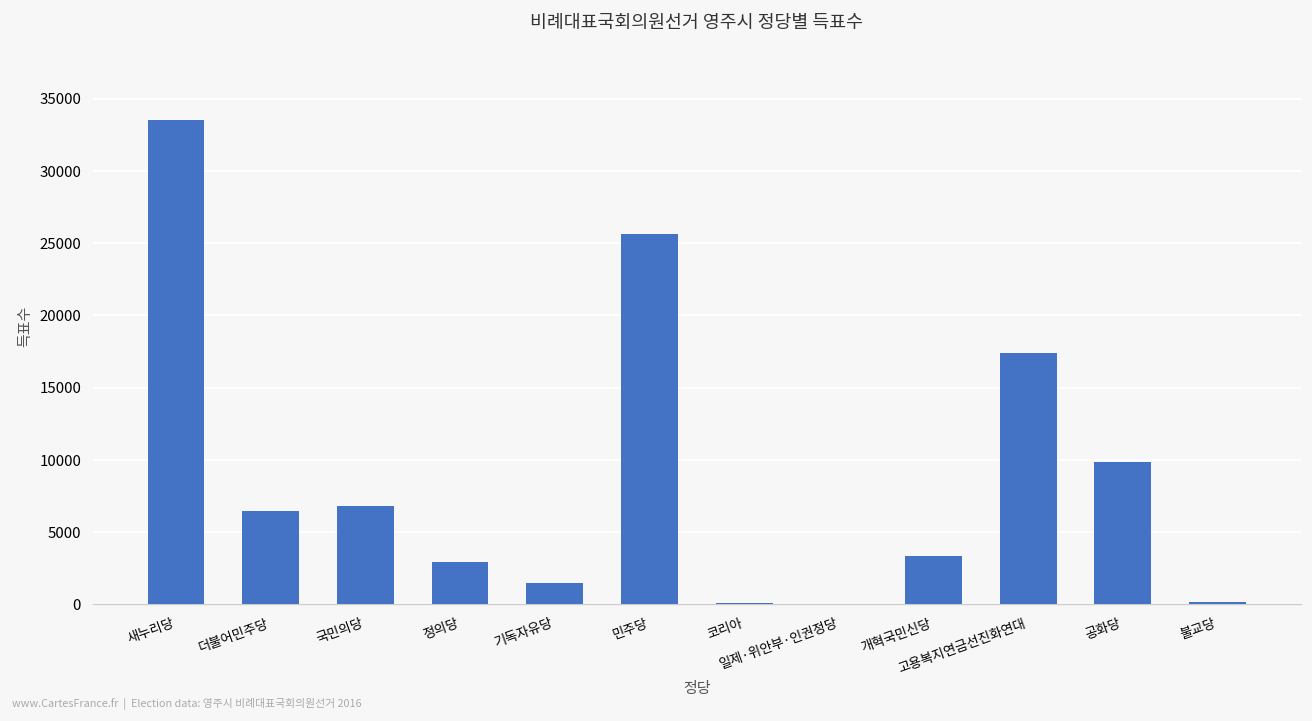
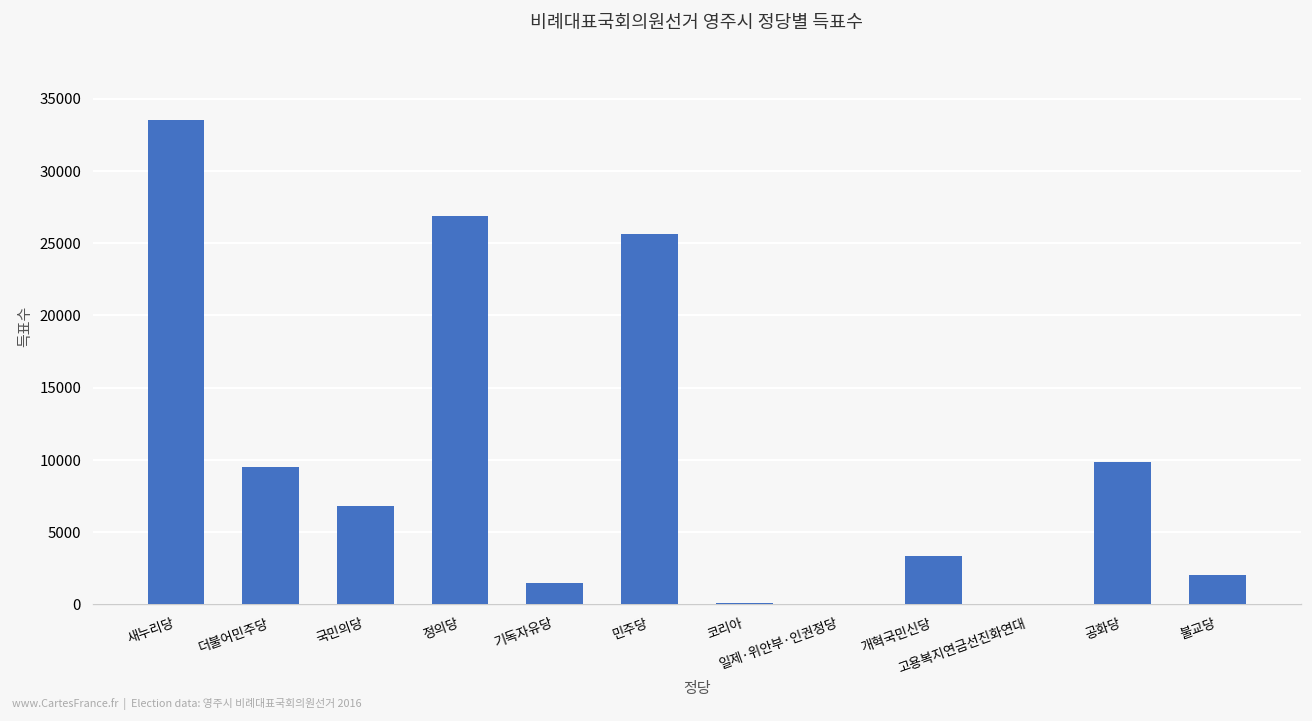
더불어민주당: 6500 -> 9500
정의당: 2900 -> 26900
고용복지연금선진화연대: 17400 -> 0
불교당: 200 -> 2000
